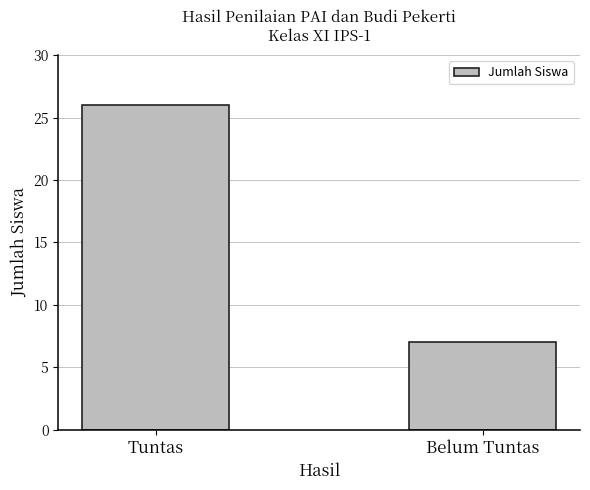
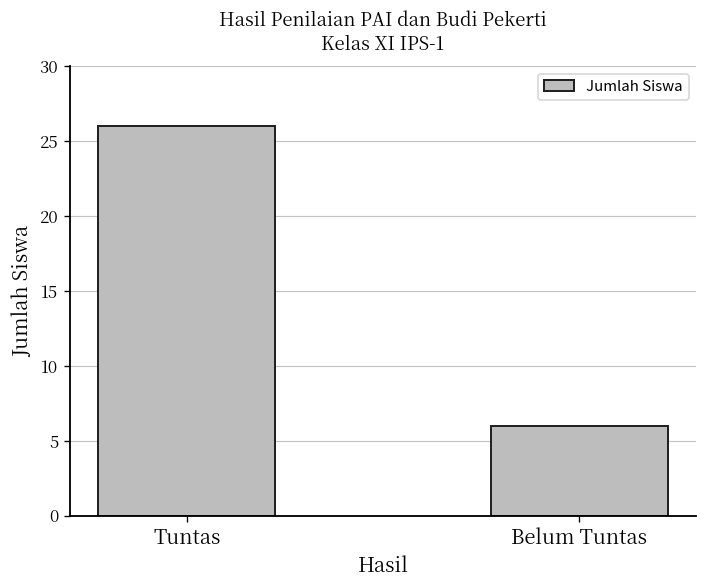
Belum Tuntas: 7 -> 6
